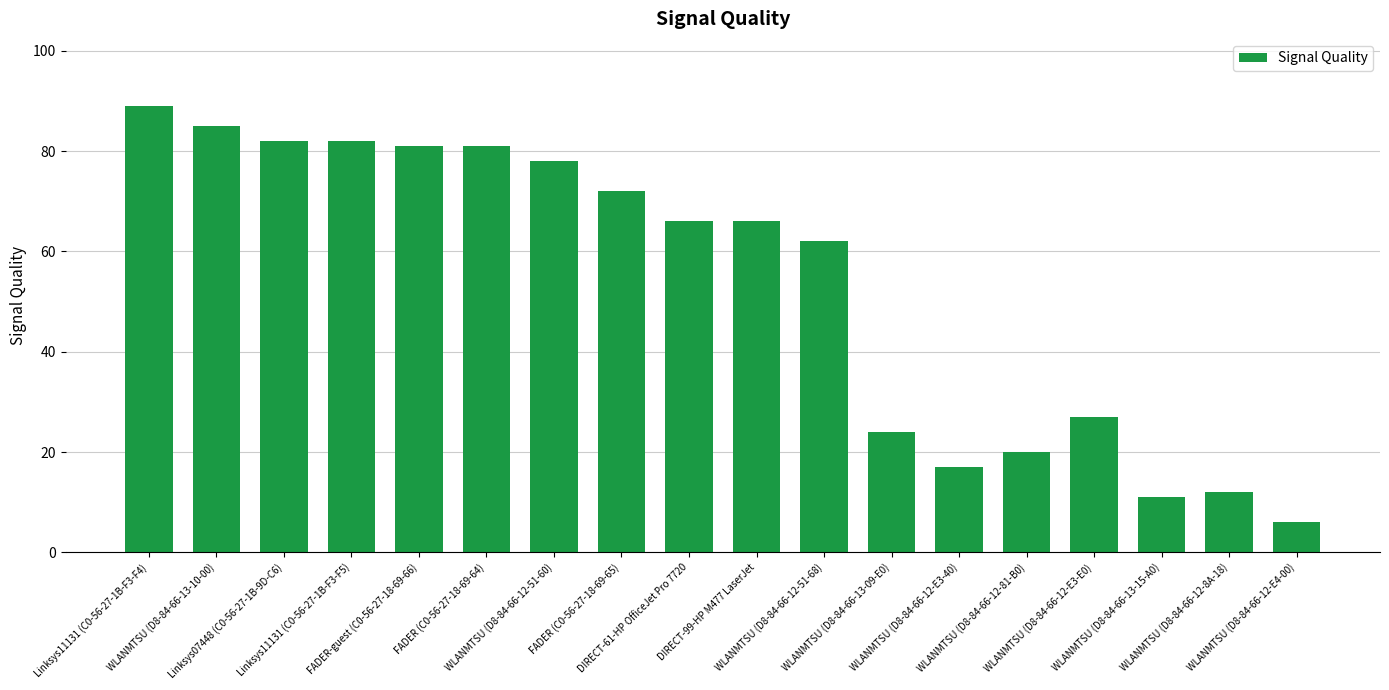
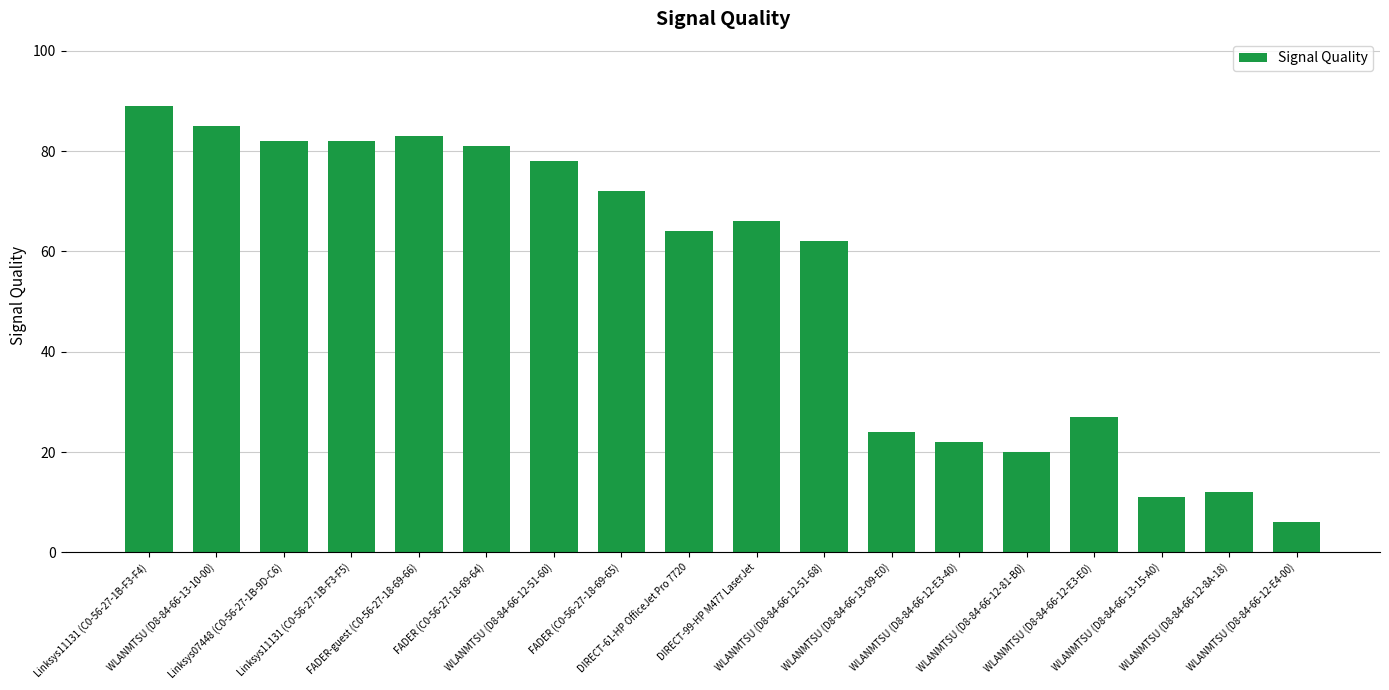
FADER-guest (C0-56-27-18-69-66): 81 -> 83
DIRECT-61-HP OfficeJet Pro 7720: 66 -> 64
WLANMTSU (D8-84-66-12-E3-40): 17 -> 22
